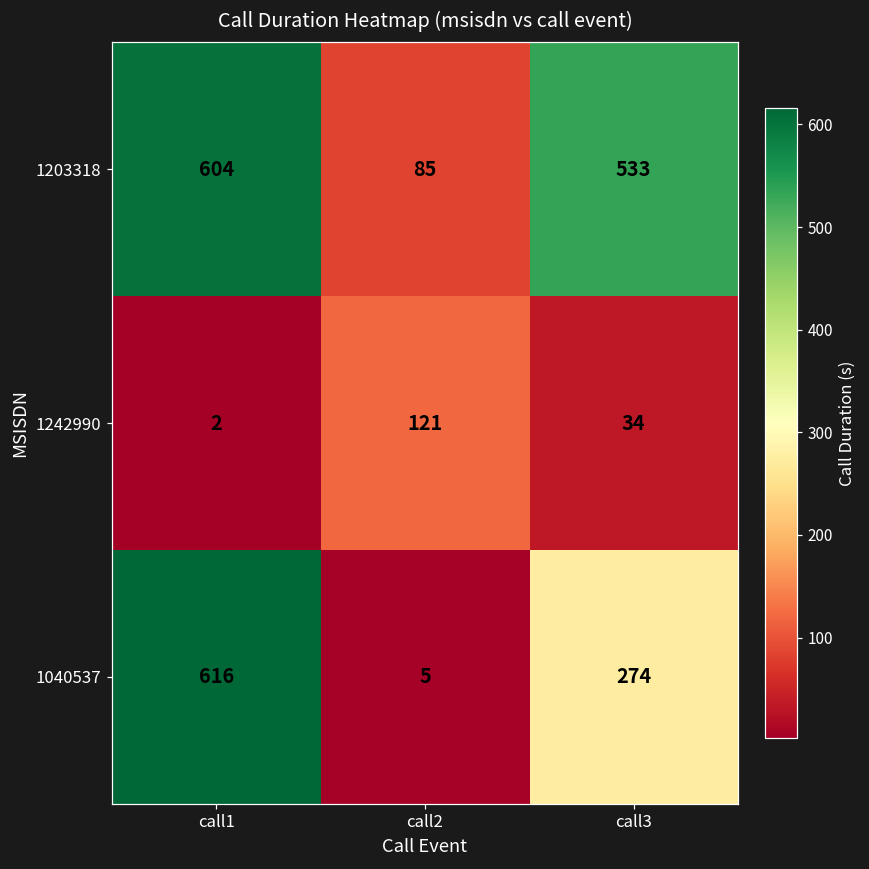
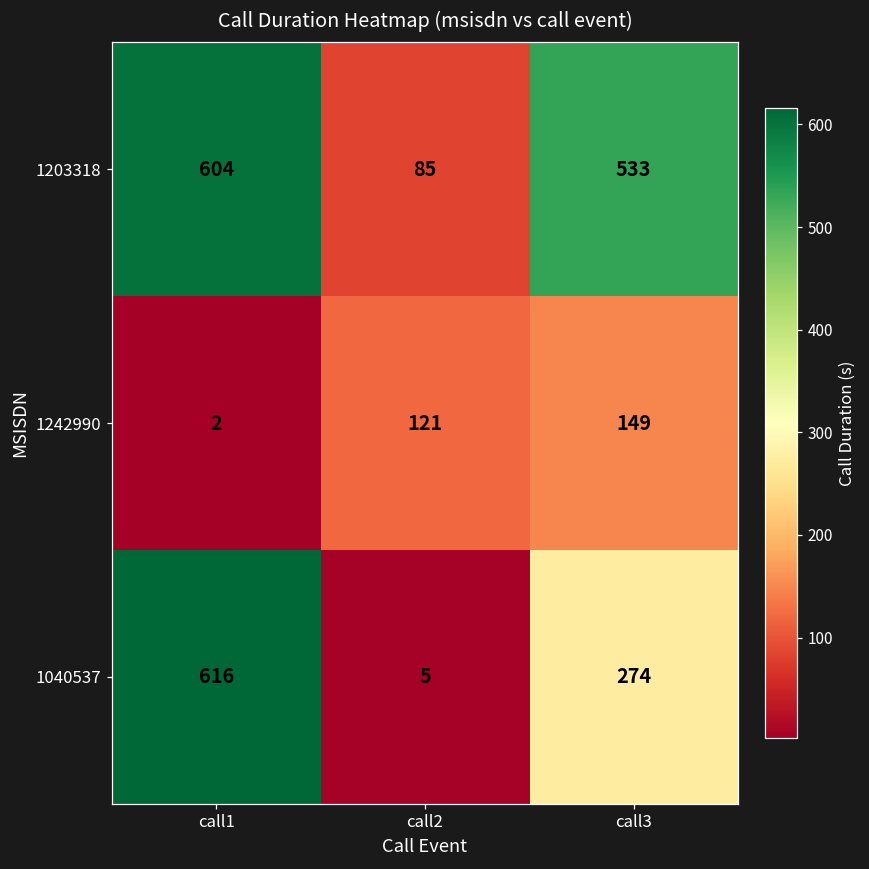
1242990, call3: 34 -> 149
